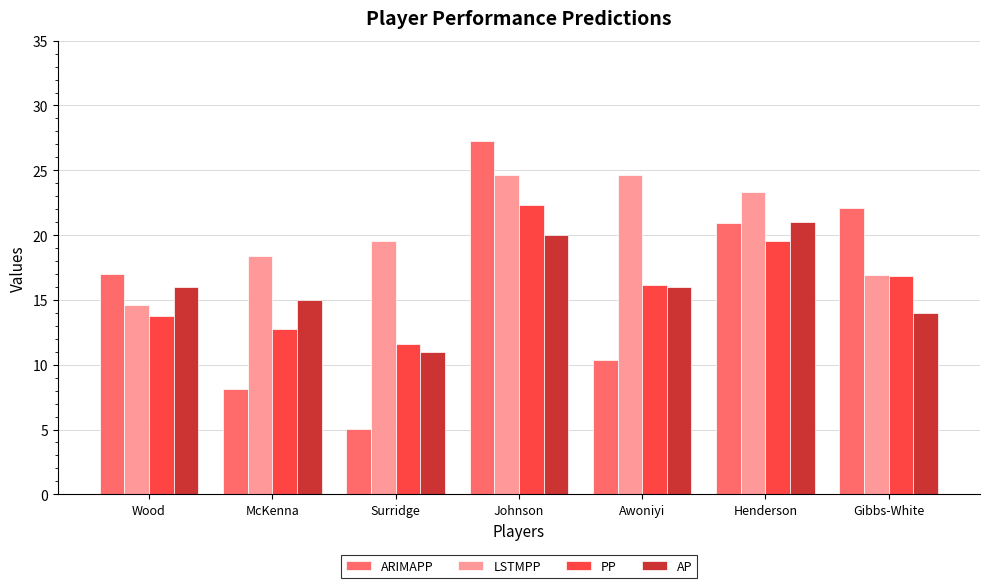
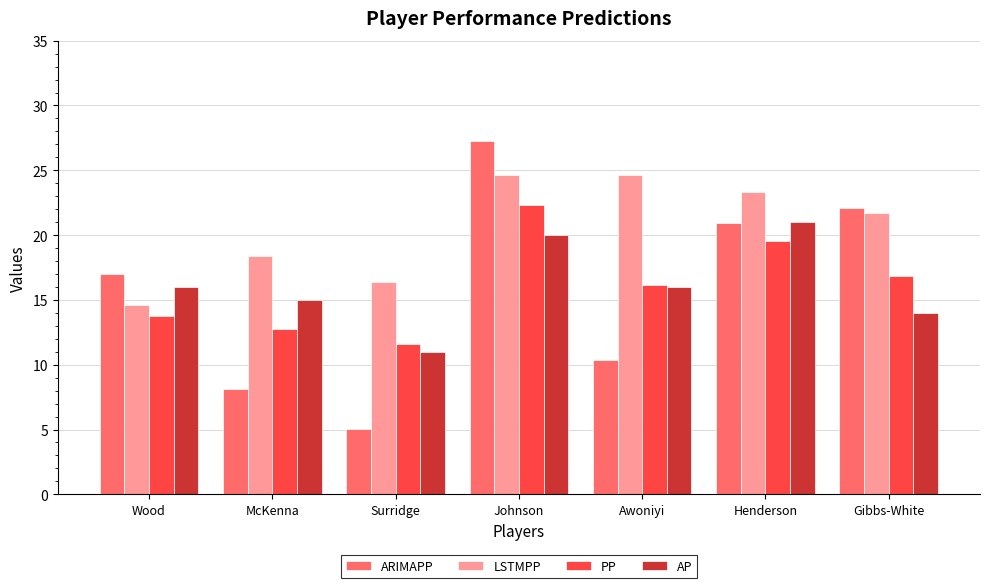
LSTMPP, Surridge: 19.6 -> 16.4
LSTMPP, Gibbs-White: 16.9 -> 21.7
